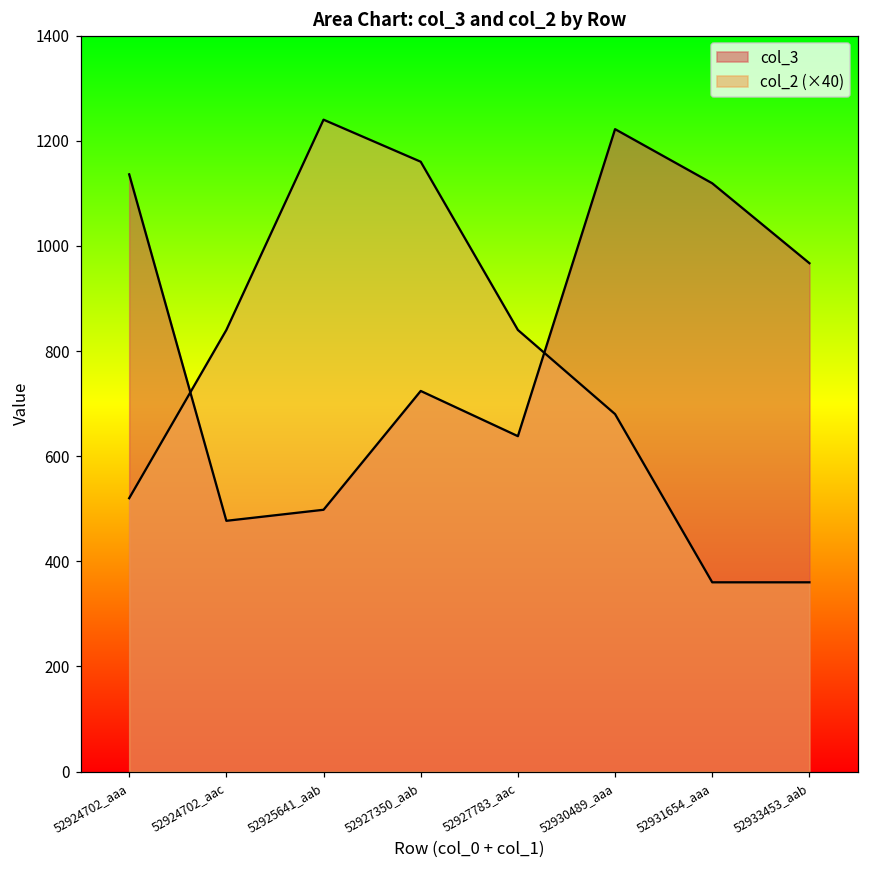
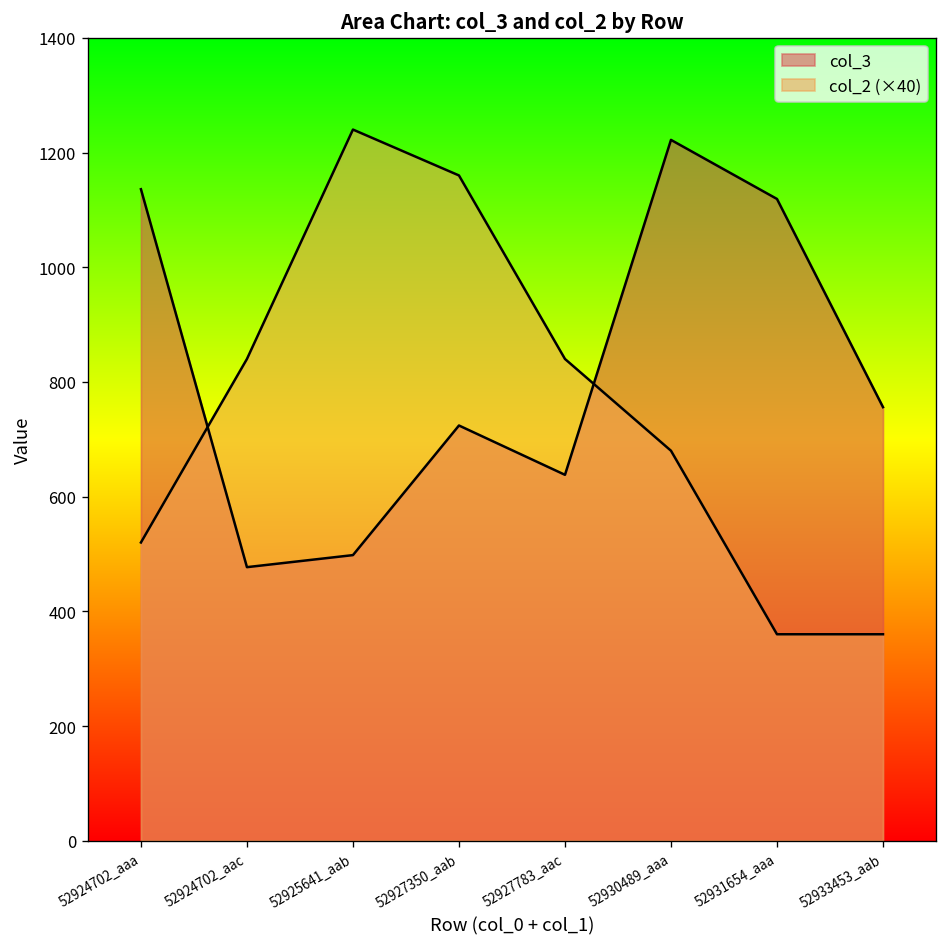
col_3, 52933453_aab: 970 -> 760
